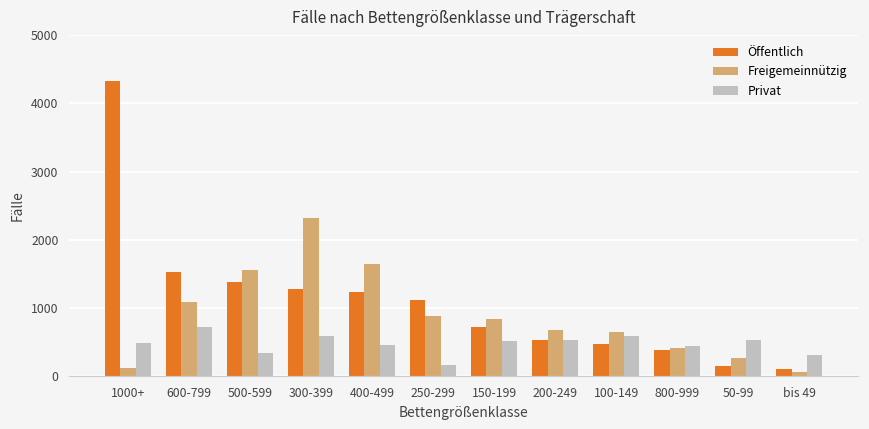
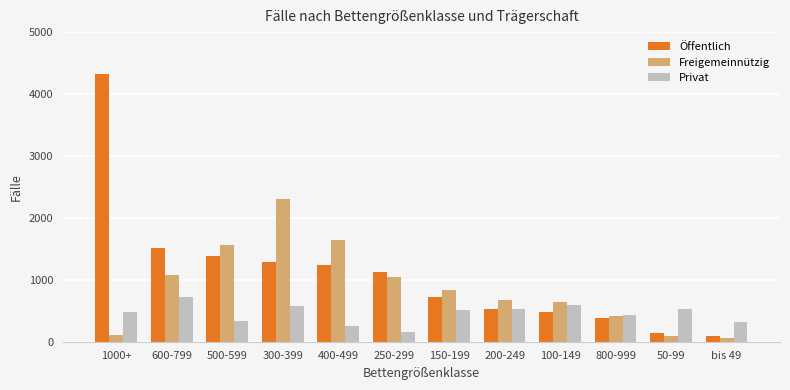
Privat, 400-499: 500 -> 300
Freigemeinnützig, 250-299: 900 -> 1000
Freigemeinnützig, 50-99: 300 -> 100
